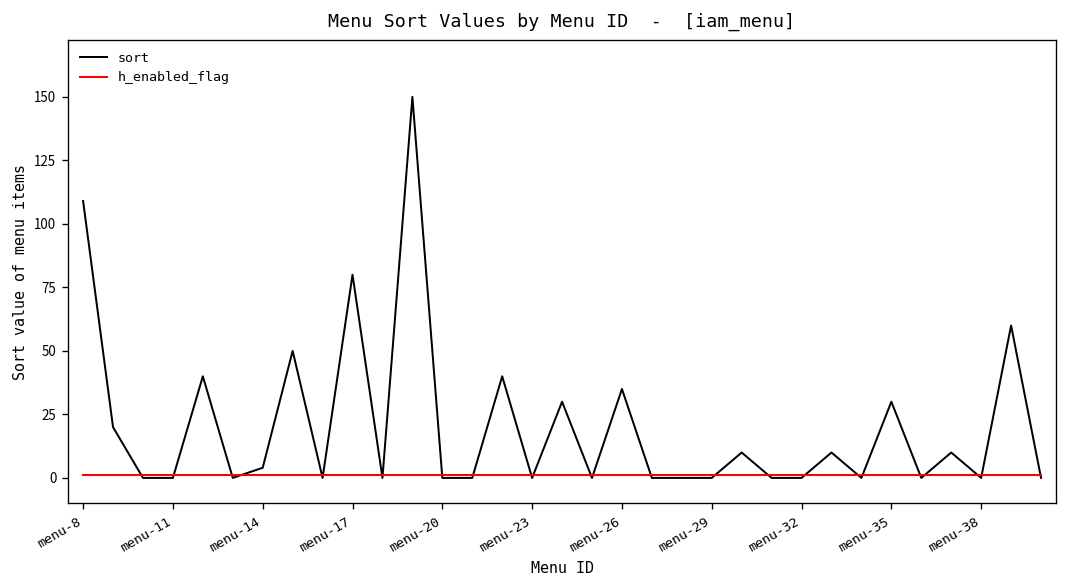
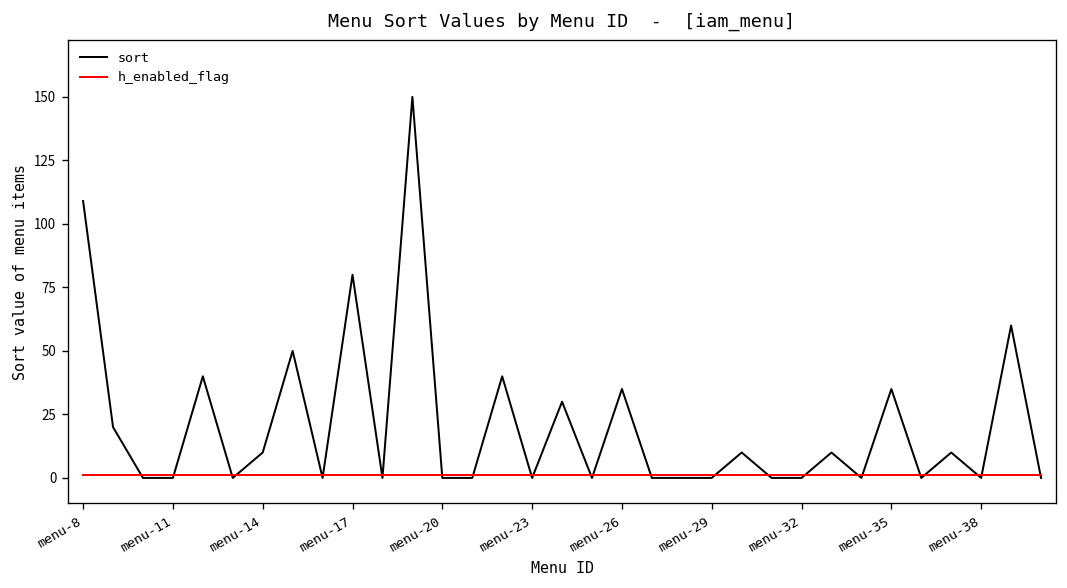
sort, menu-14: 4 -> 10
sort, menu-35: 30 -> 35
